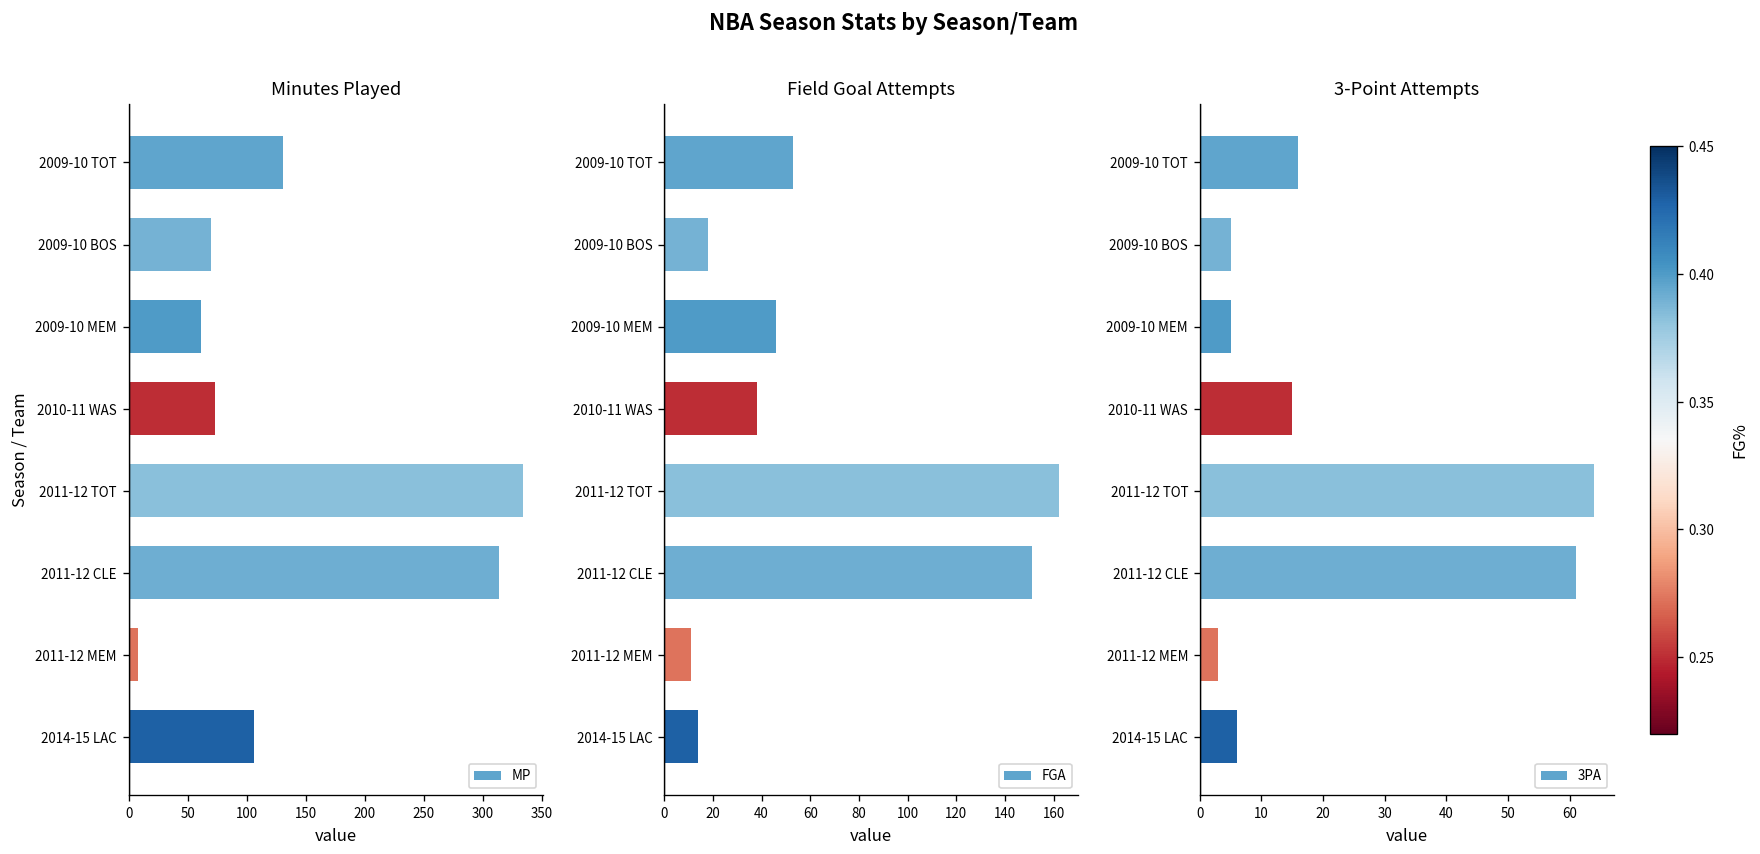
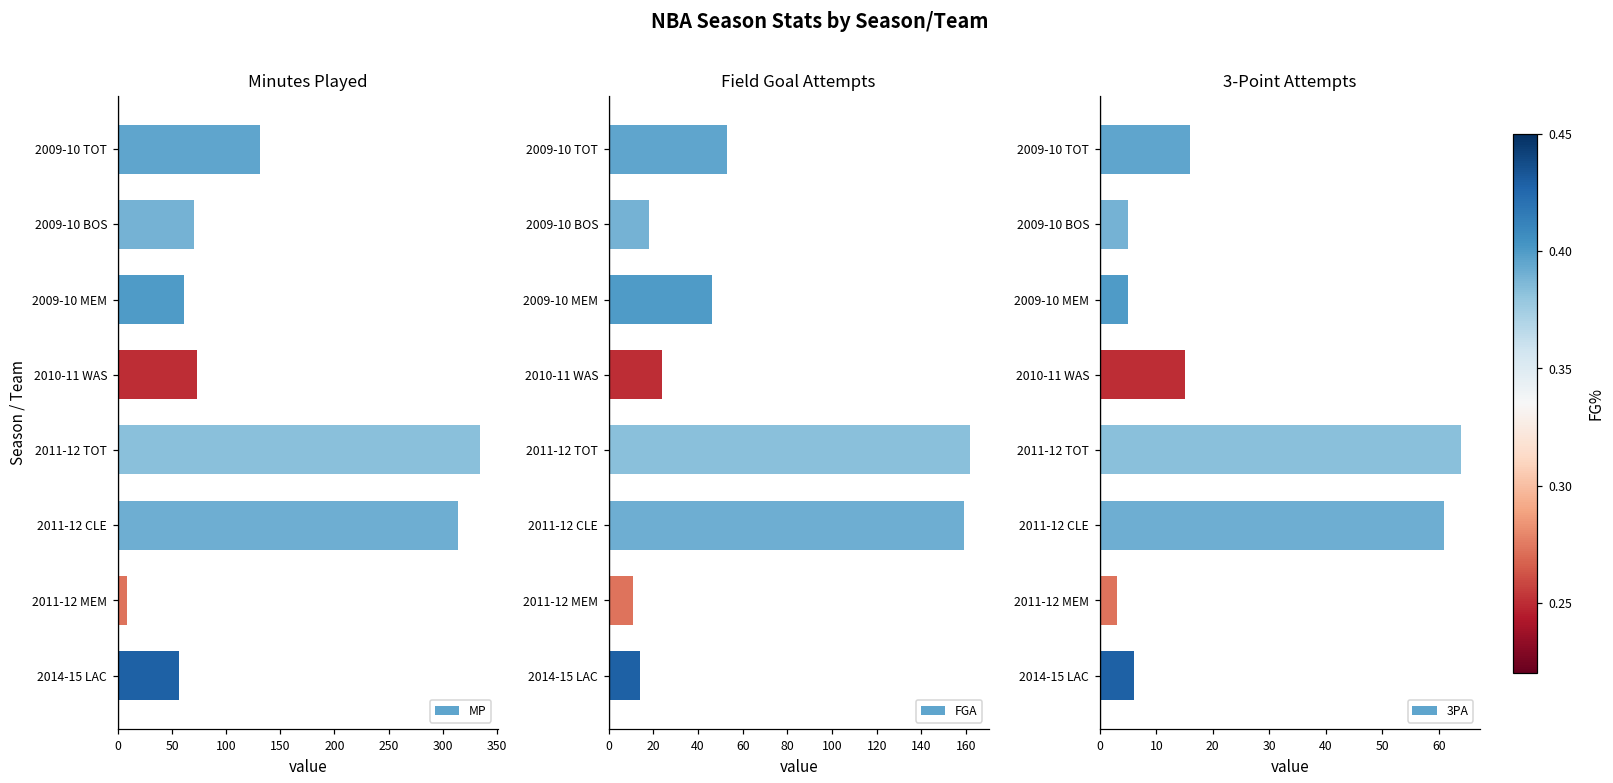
Minutes Played, 2014-15 LAC: 110 -> 60
Field Goal Attempts, 2010-11 WAS: 38 -> 24
Field Goal Attempts, 2011-12 CLE: 151 -> 159
